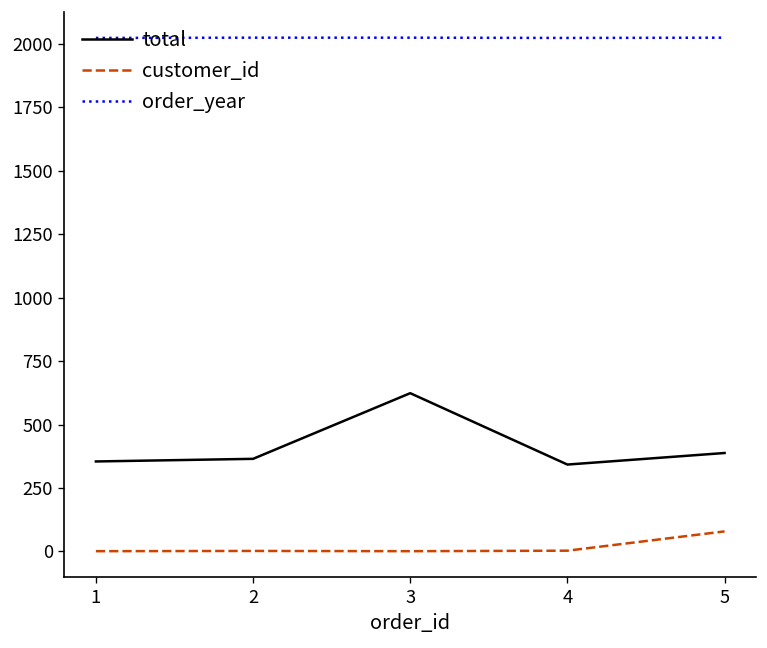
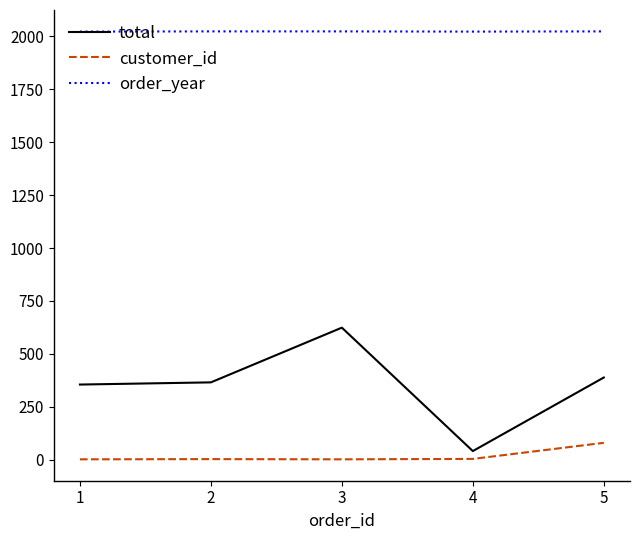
total, 4: 340 -> 40
